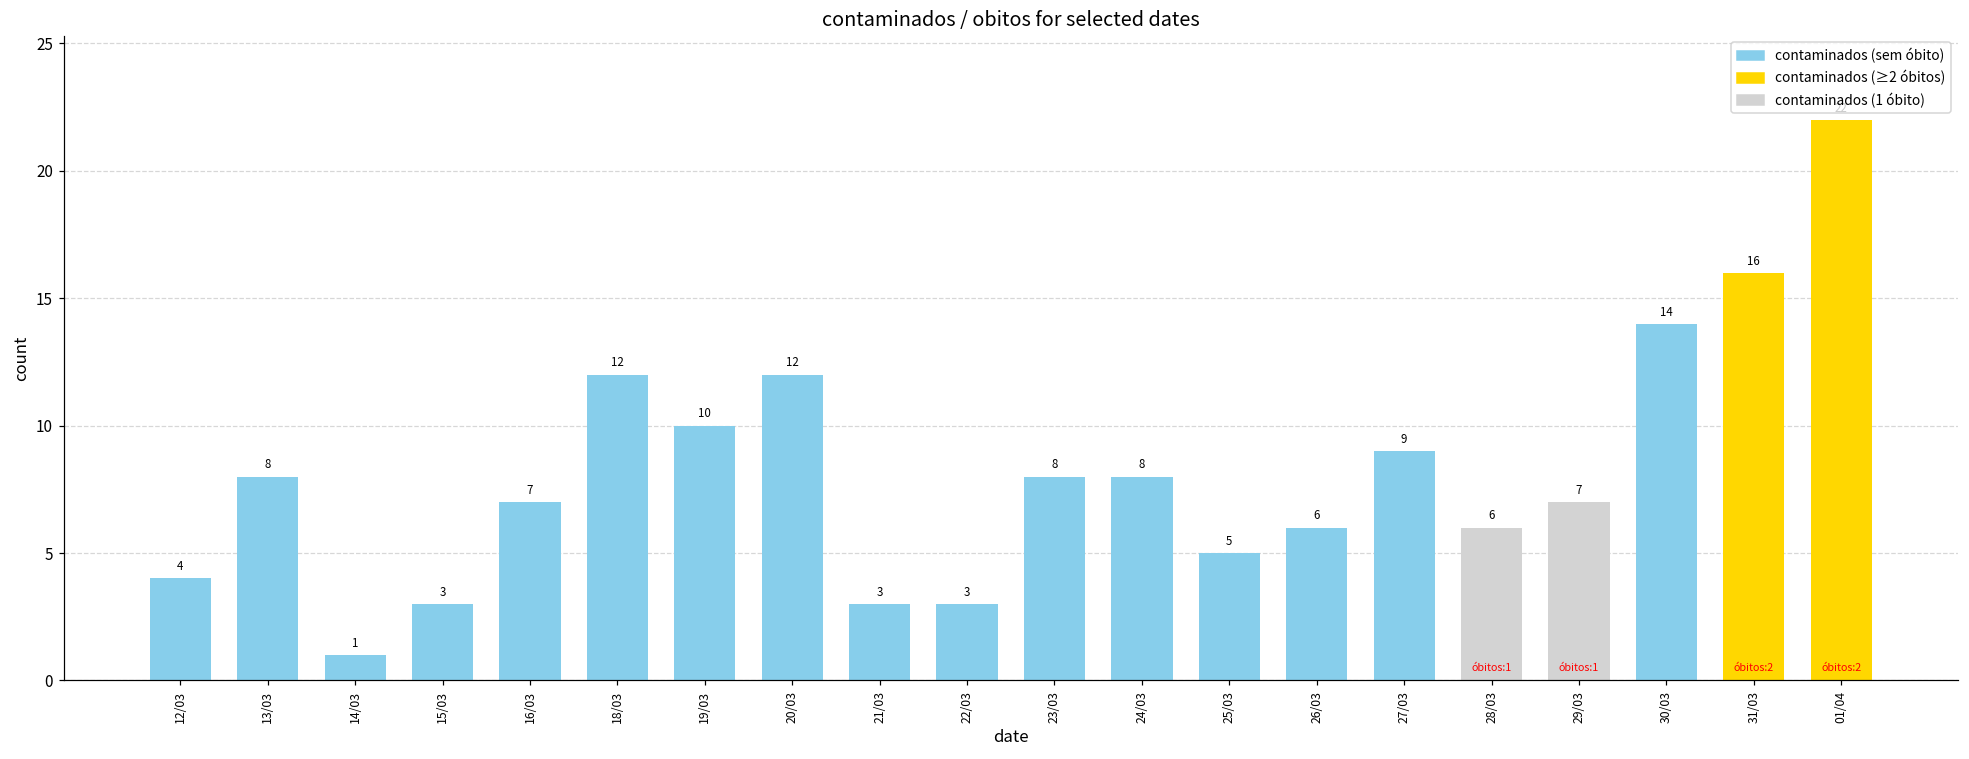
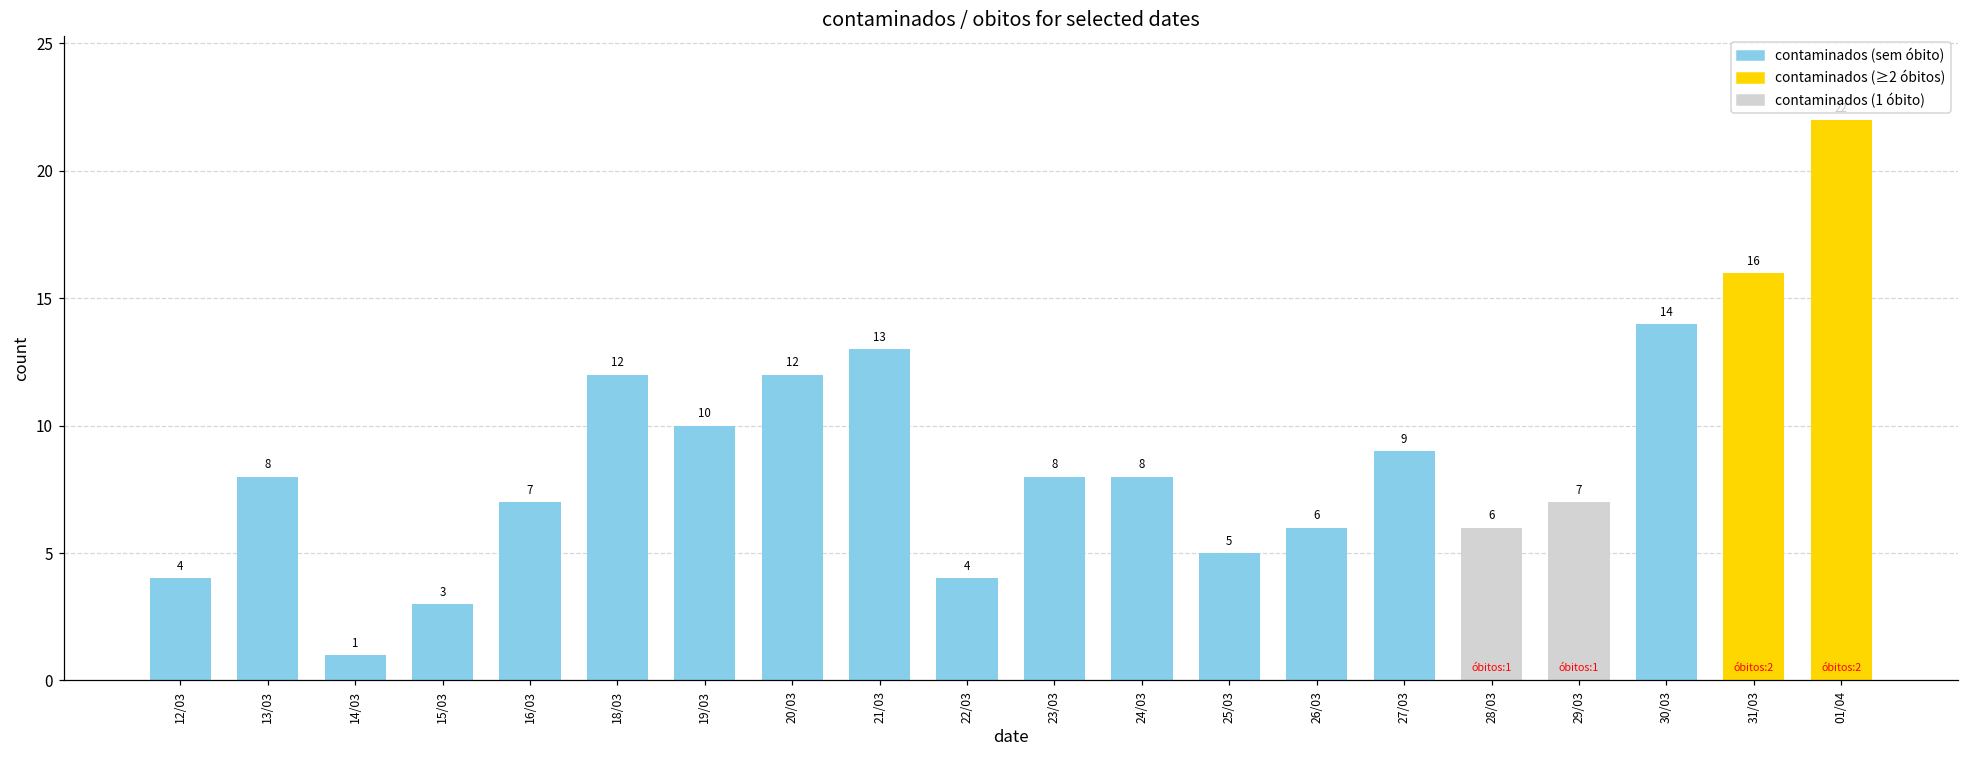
21/03: 3 -> 13
22/03: 3 -> 4
